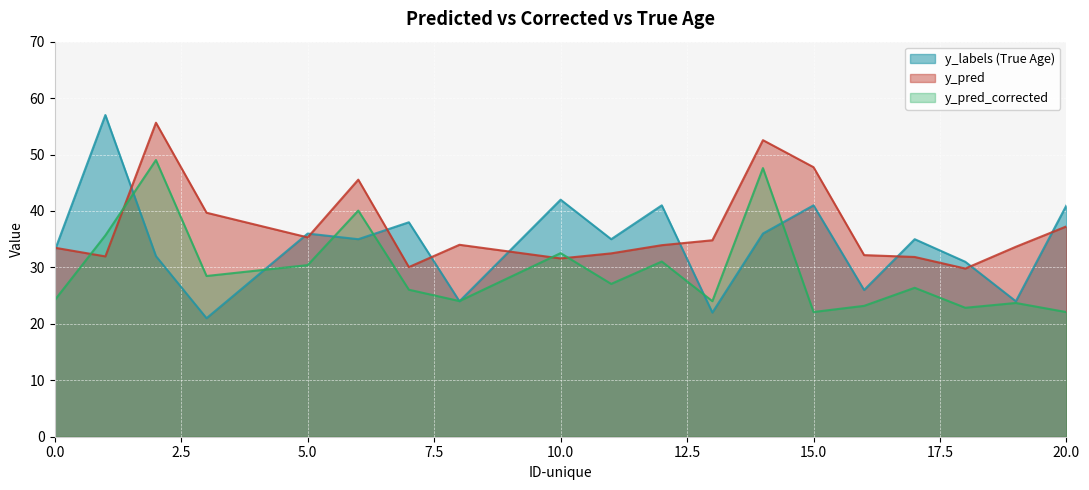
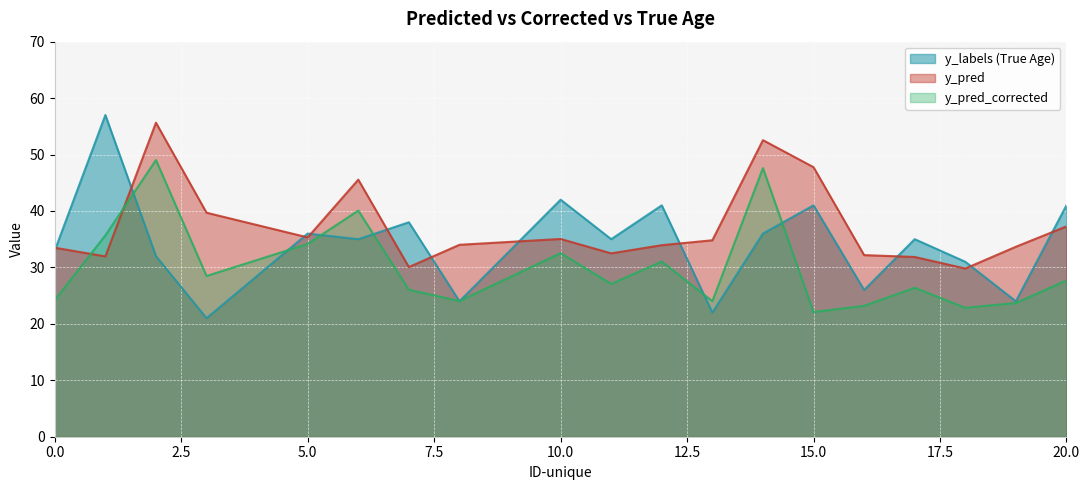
y_pred_corrected, 5.0: 30 -> 34
y_pred, 10.0: 32 -> 35
y_pred_corrected, 20.0: 22 -> 28
